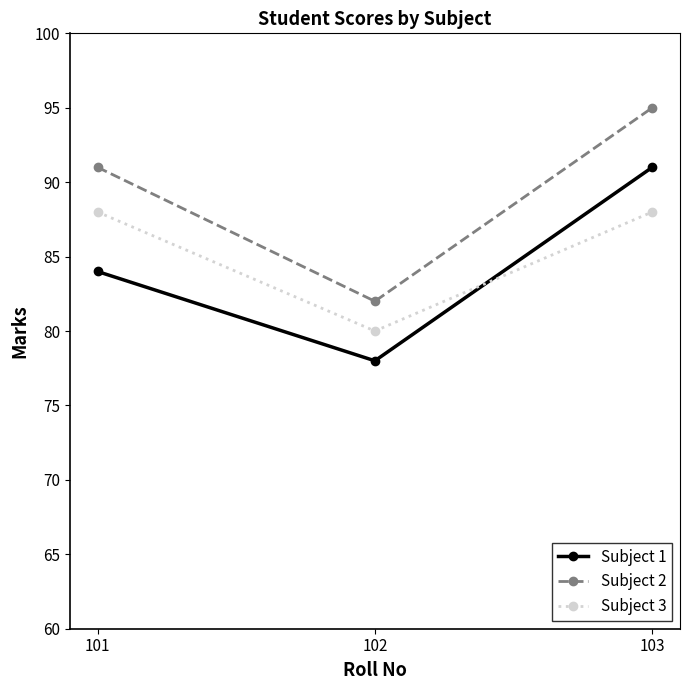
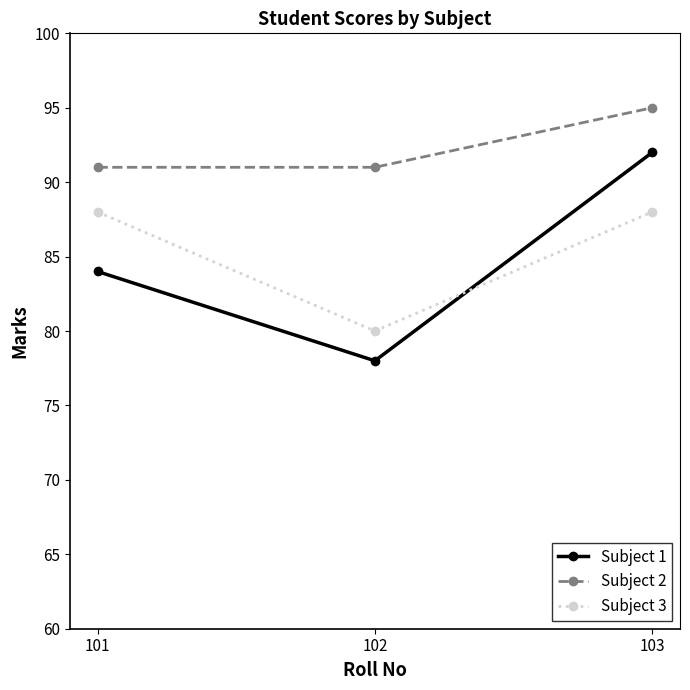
Subject 2, 102: 82 -> 91
Subject 1, 103: 91 -> 92
